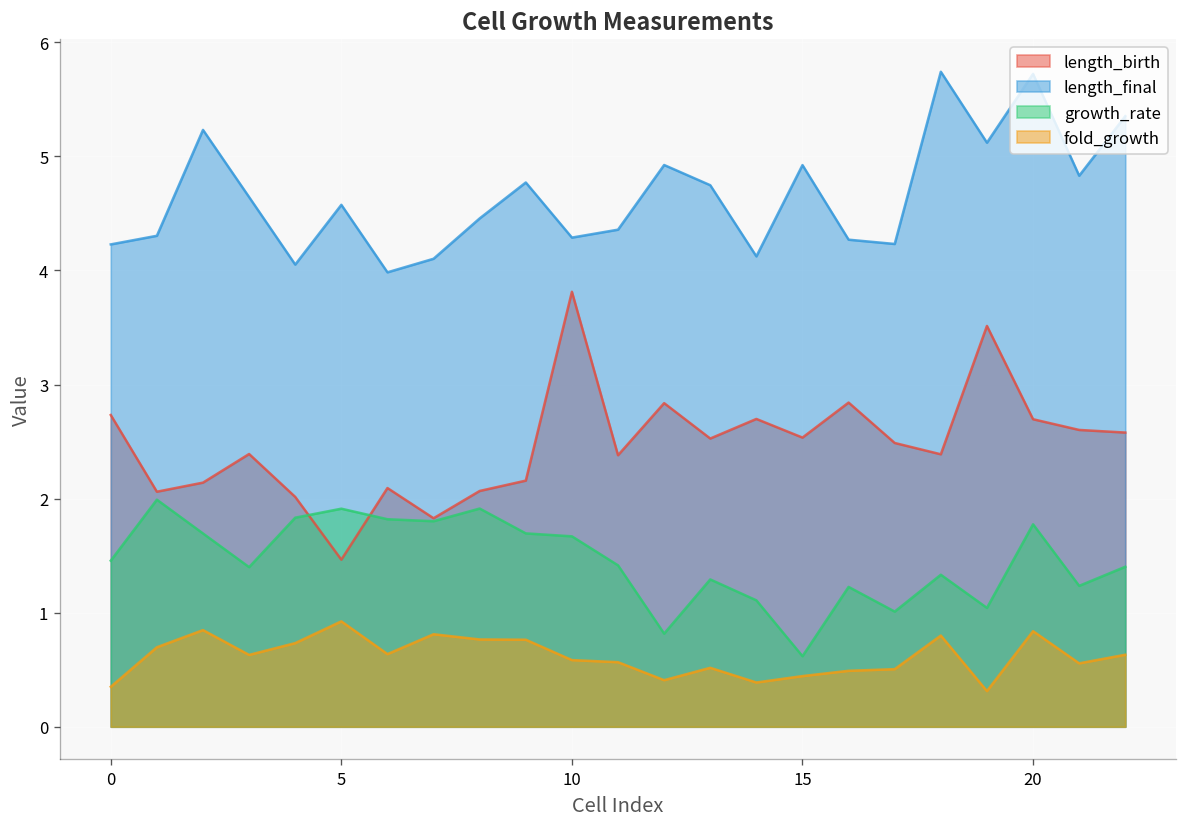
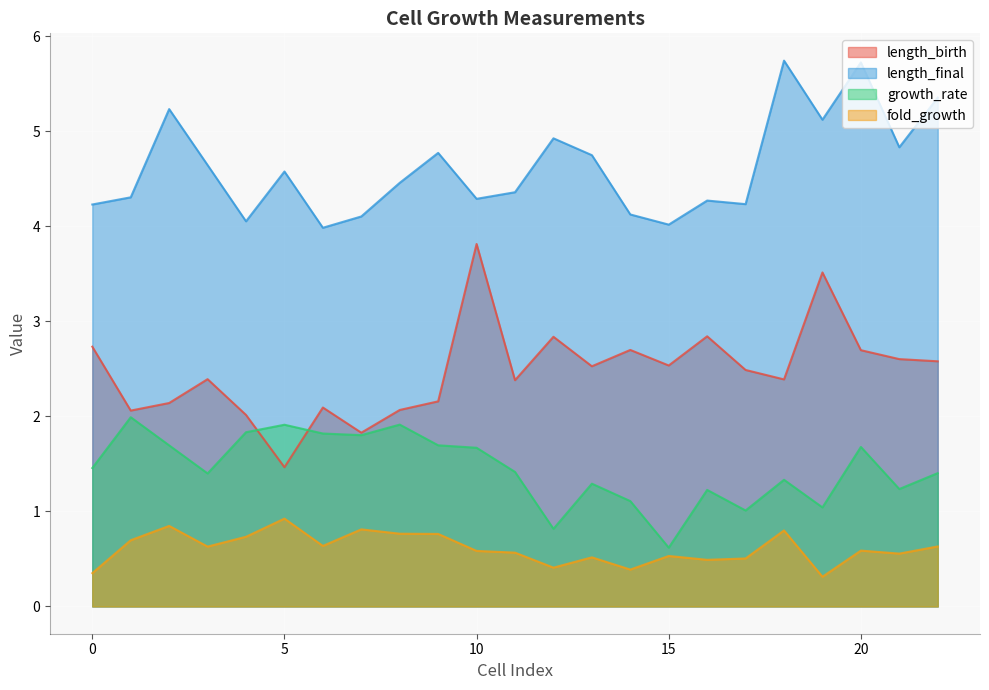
length_final, 15: 4.9 -> 4.0
fold_growth, 15: 0.4 -> 0.5
growth_rate, 20: 1.8 -> 1.7
fold_growth, 20: 0.8 -> 0.6
